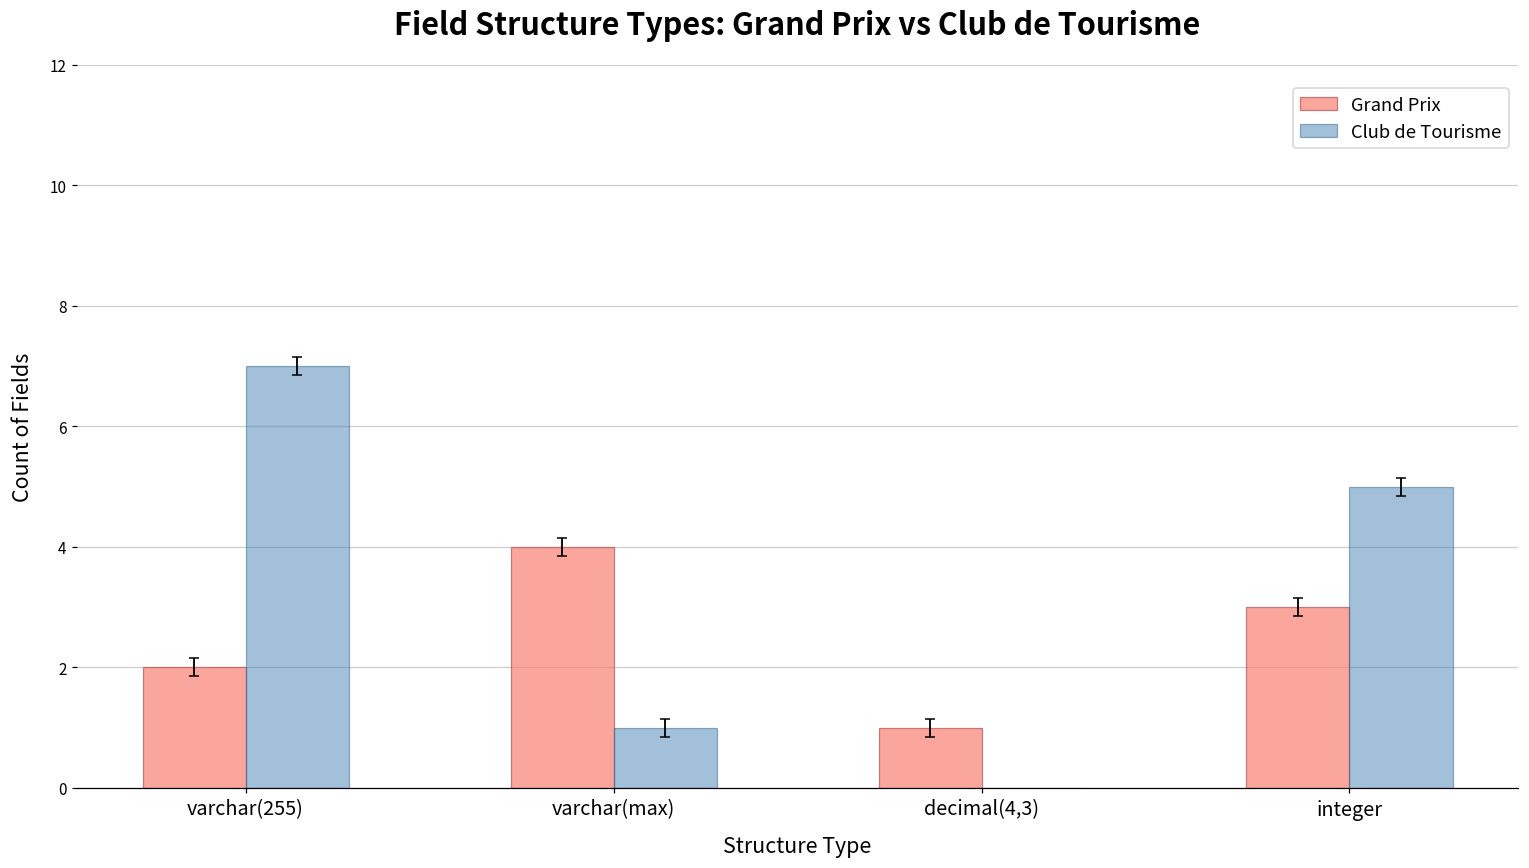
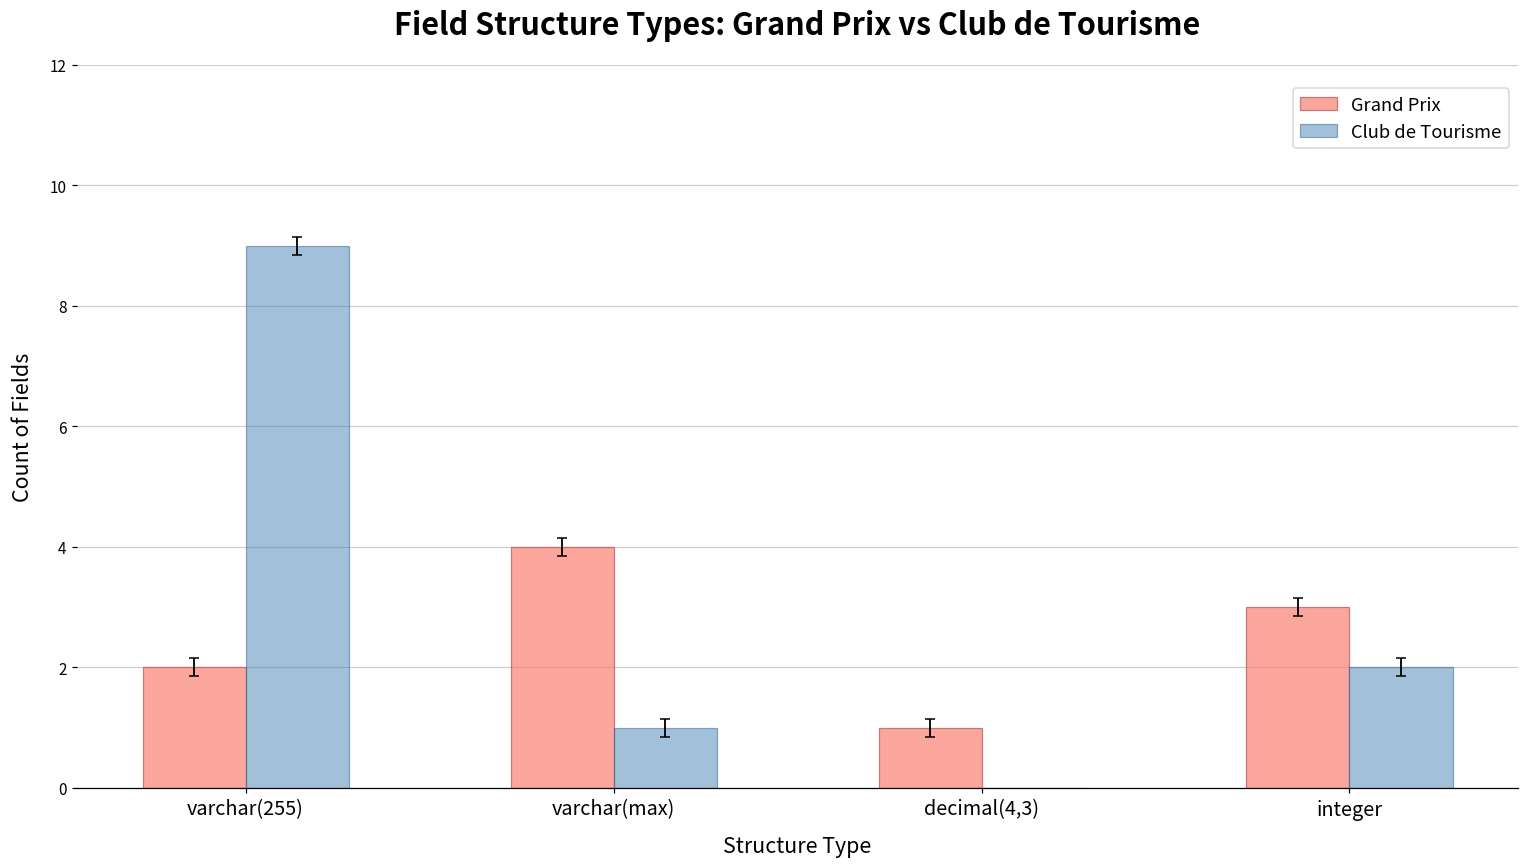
Club de Tourisme, varchar(255): 7 -> 9
Club de Tourisme, integer: 5 -> 2
